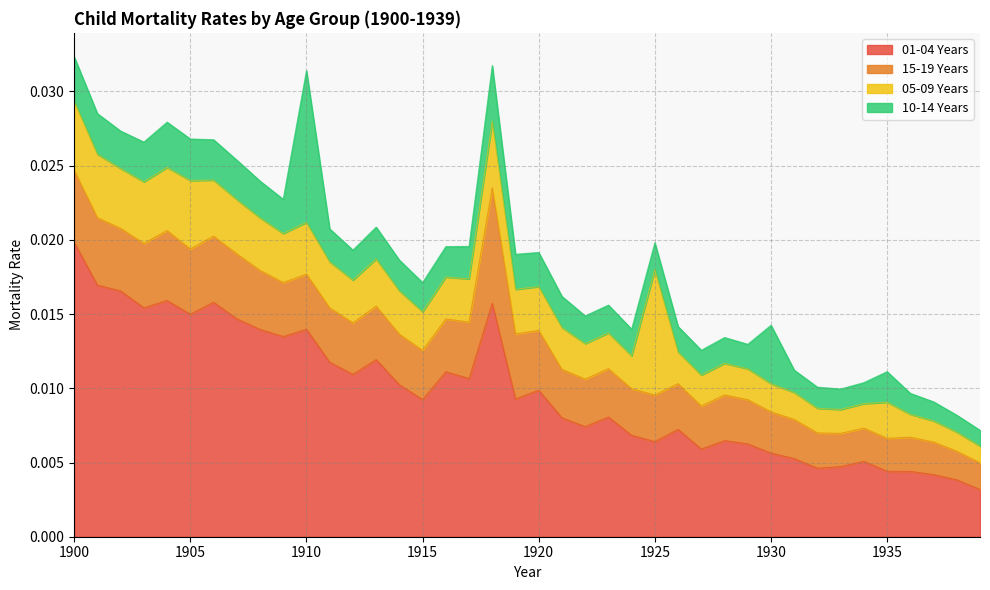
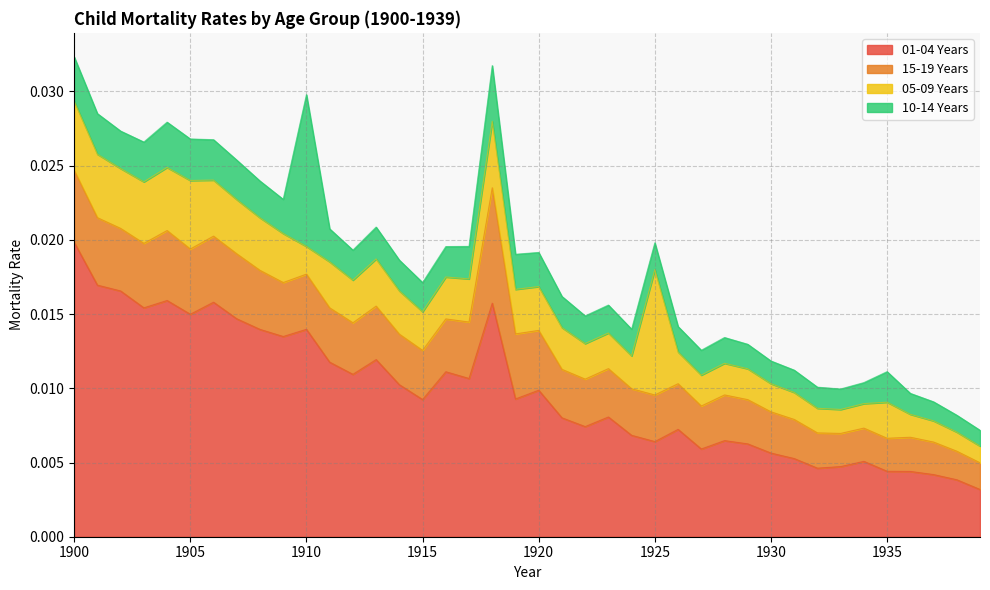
05-09 Years, 1910: 0.0035 -> 0.0019
10-14 Years, 1930: 0.0039 -> 0.0015
